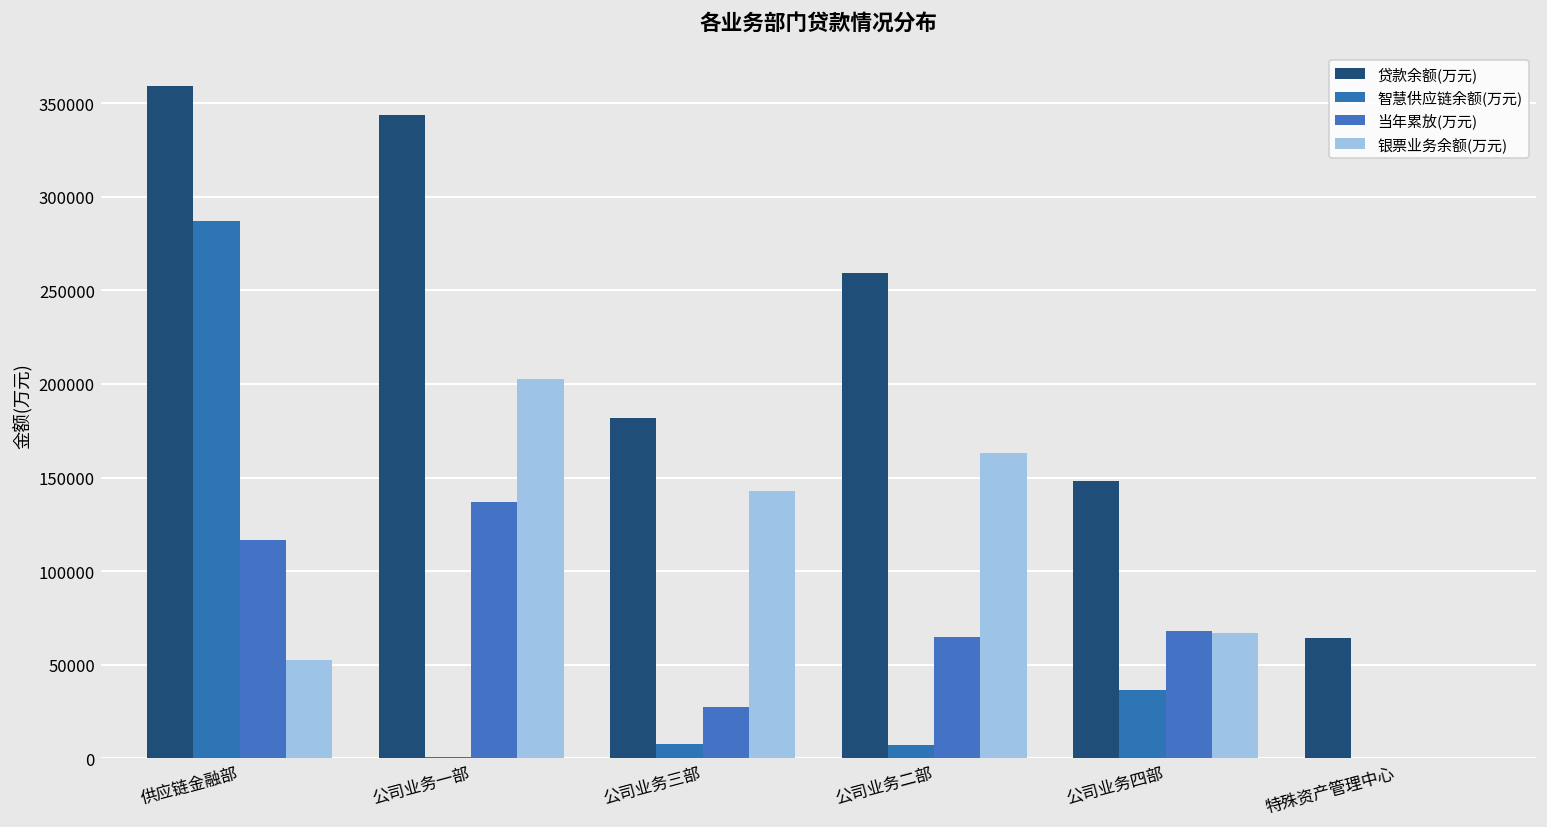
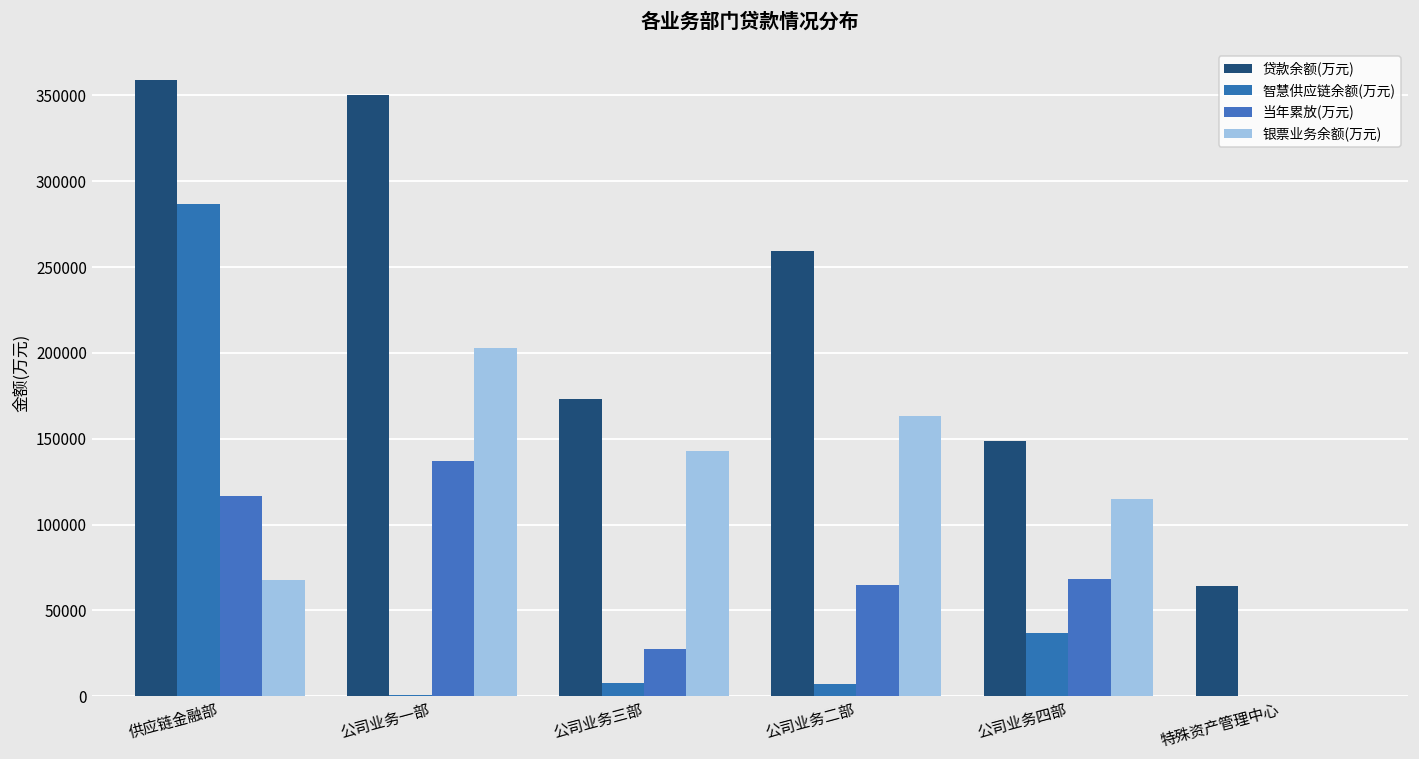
银票业务余额(万元), 供应链金融部: 53000 -> 68000
贷款余额(万元), 公司业务一部: 344000 -> 350000
贷款余额(万元), 公司业务三部: 182000 -> 173000
银票业务余额(万元), 公司业务四部: 67000 -> 115000
